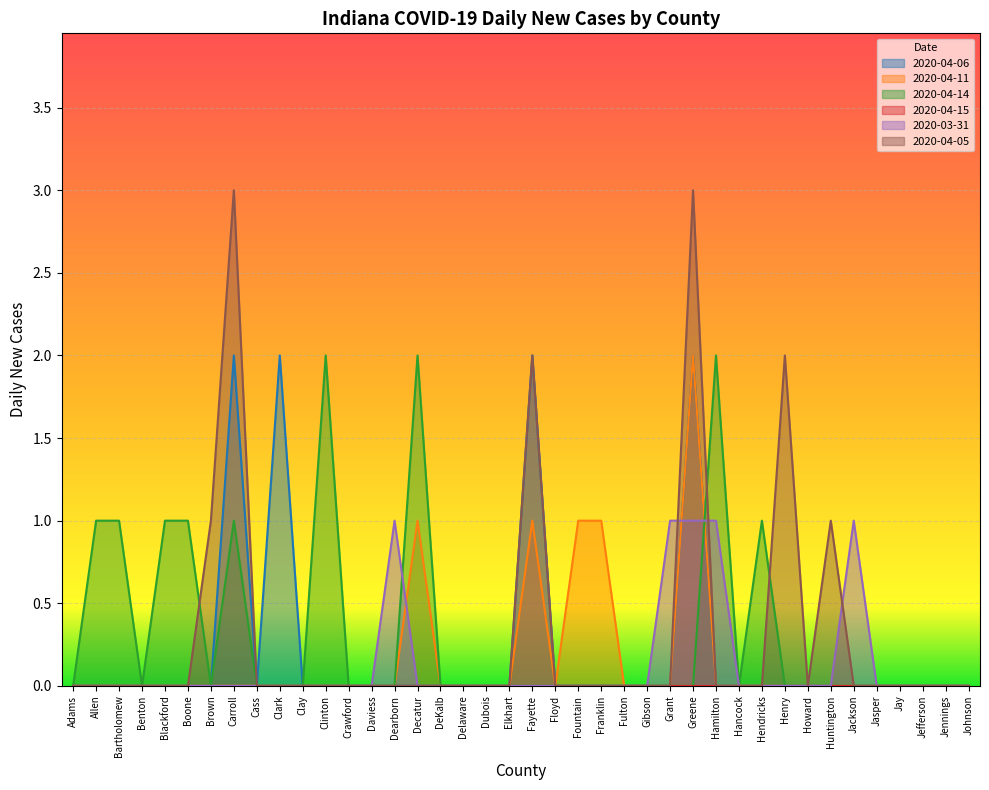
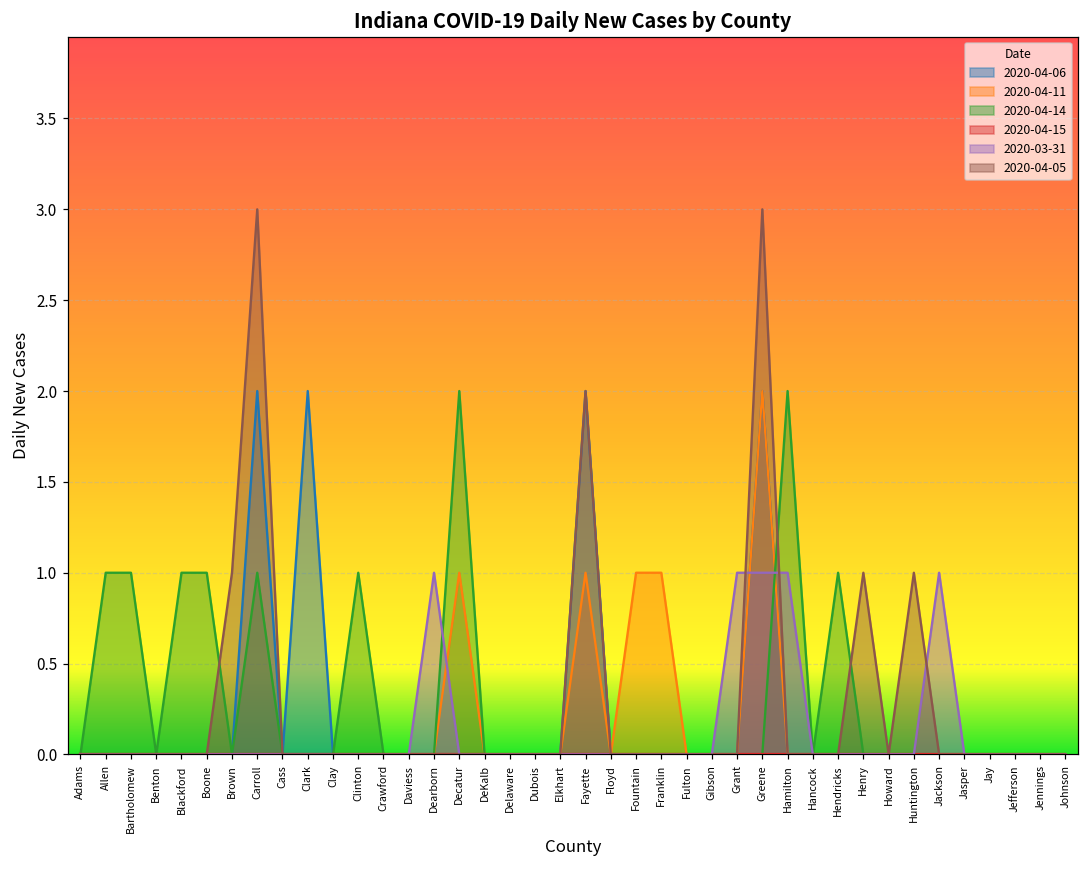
2020-04-14, Clinton: 2 -> 1
2020-04-05, Henry: 2 -> 1
